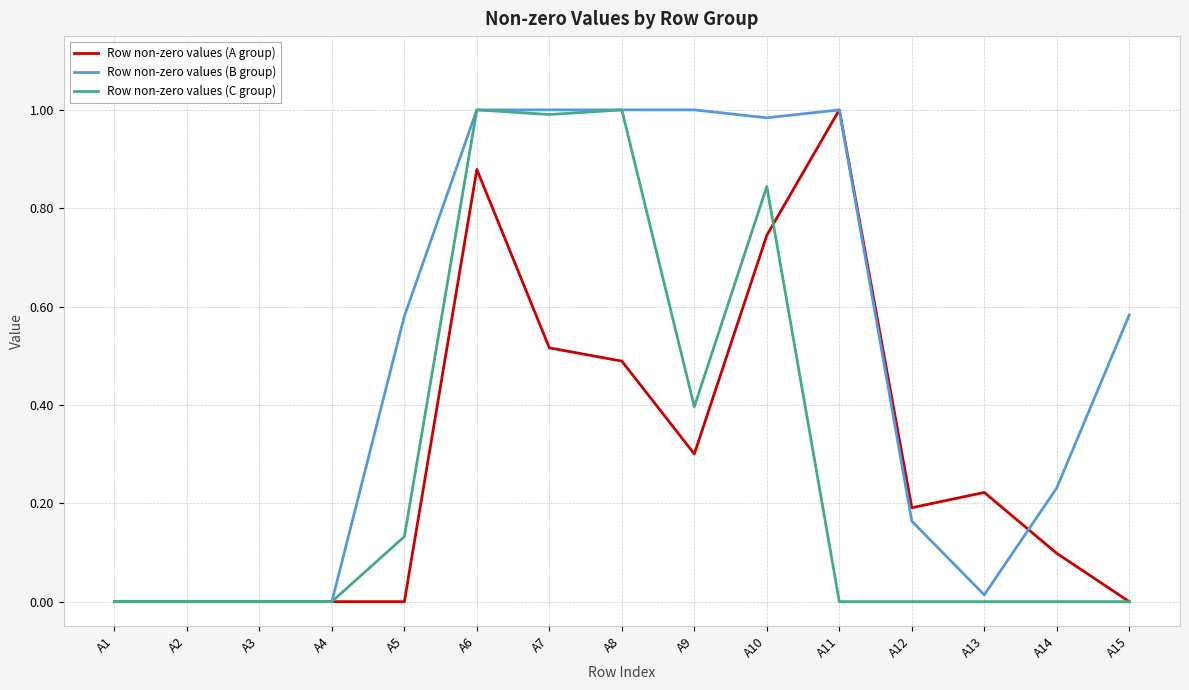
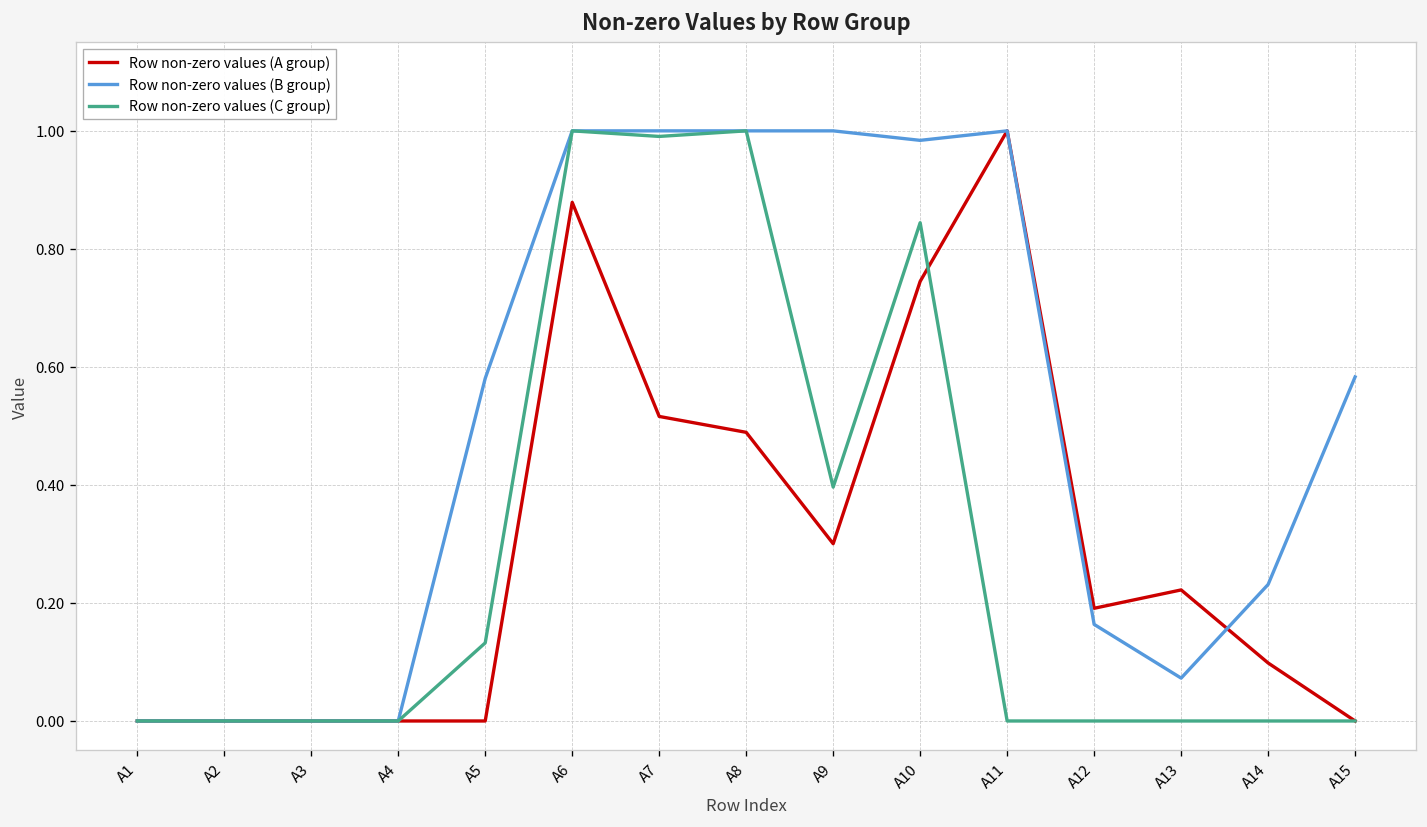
Row non-zero values (B group), A13: 0.01 -> 0.07
